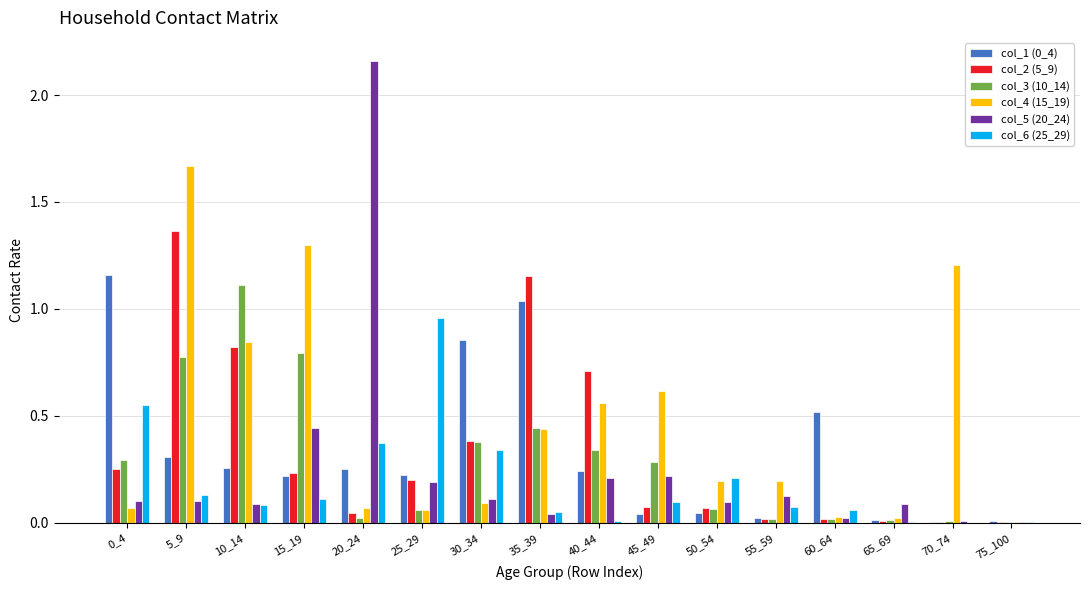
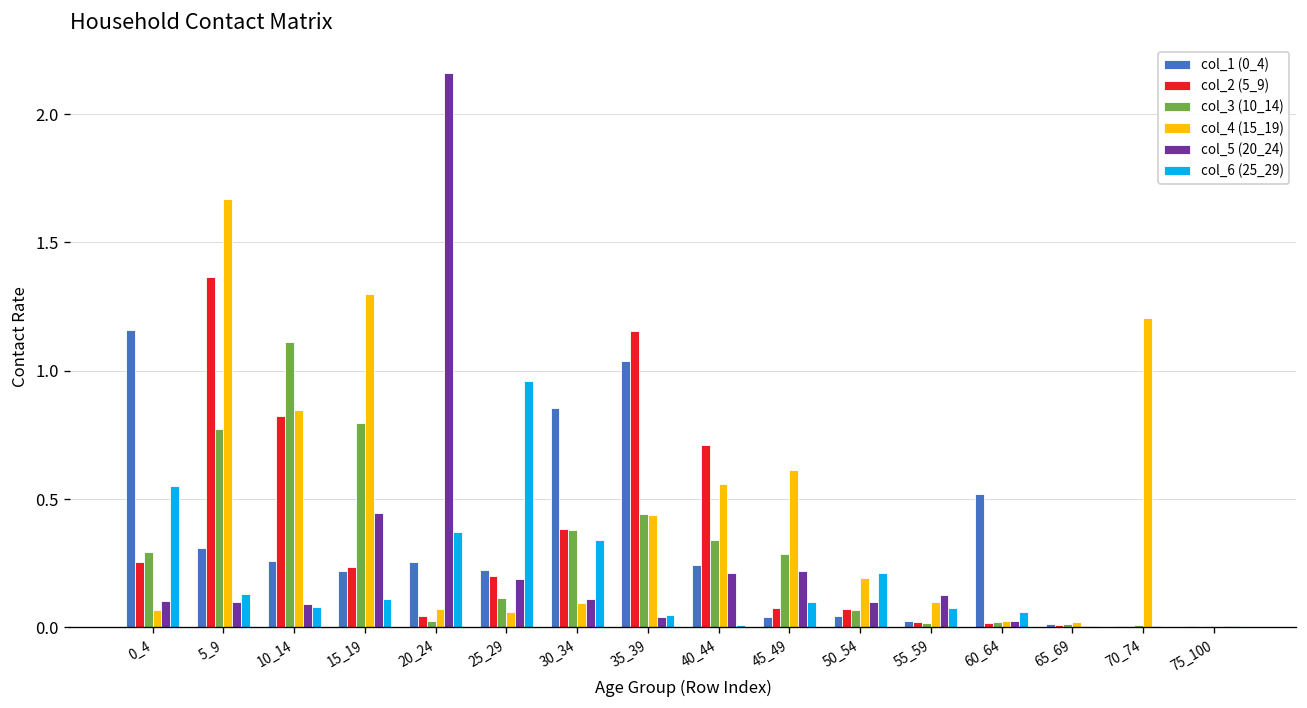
col_3 (10_14), 25_29: 0.06 -> 0.11
col_4 (15_19), 55_59: 0.20 -> 0.10
col_5 (20_24), 65_69: 0.09 -> 0.01
